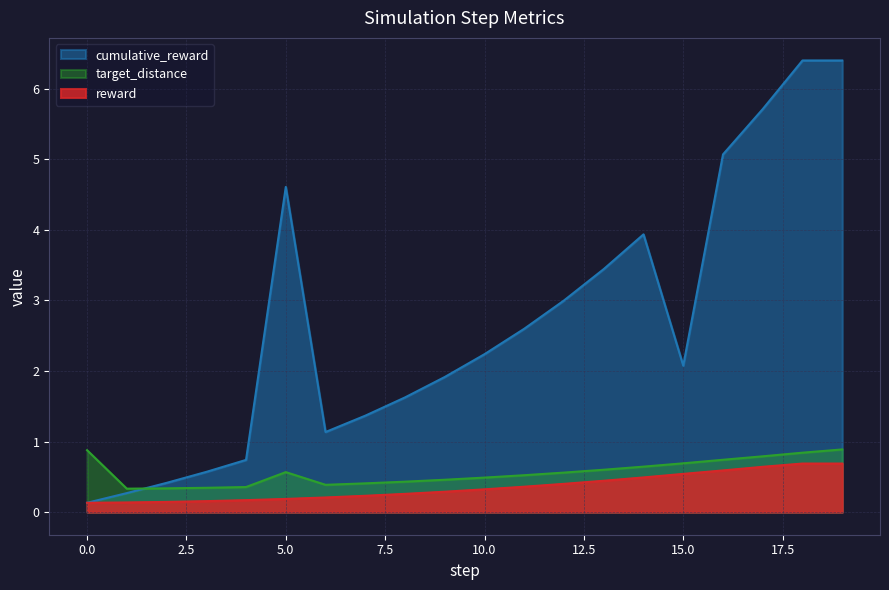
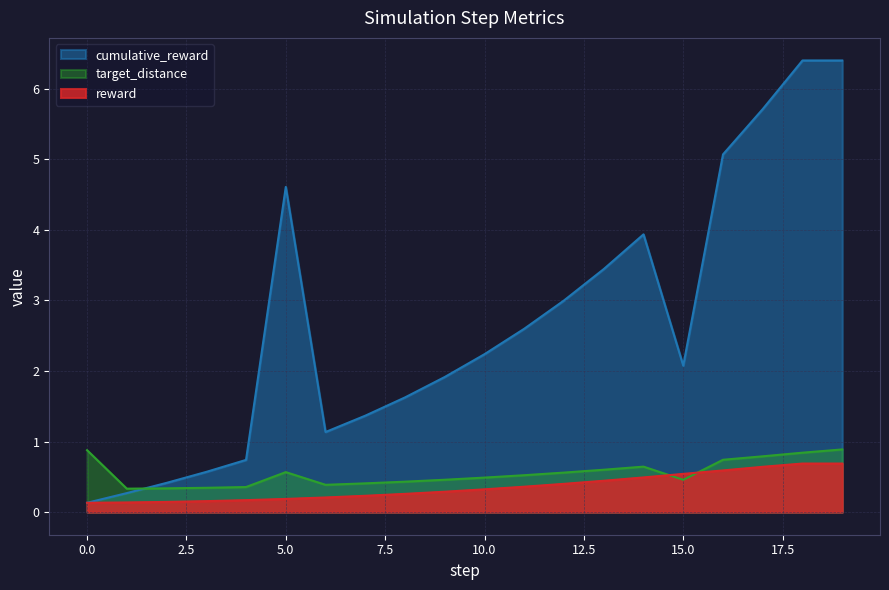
target_distance, 15.0: 0.7 -> 0.5
